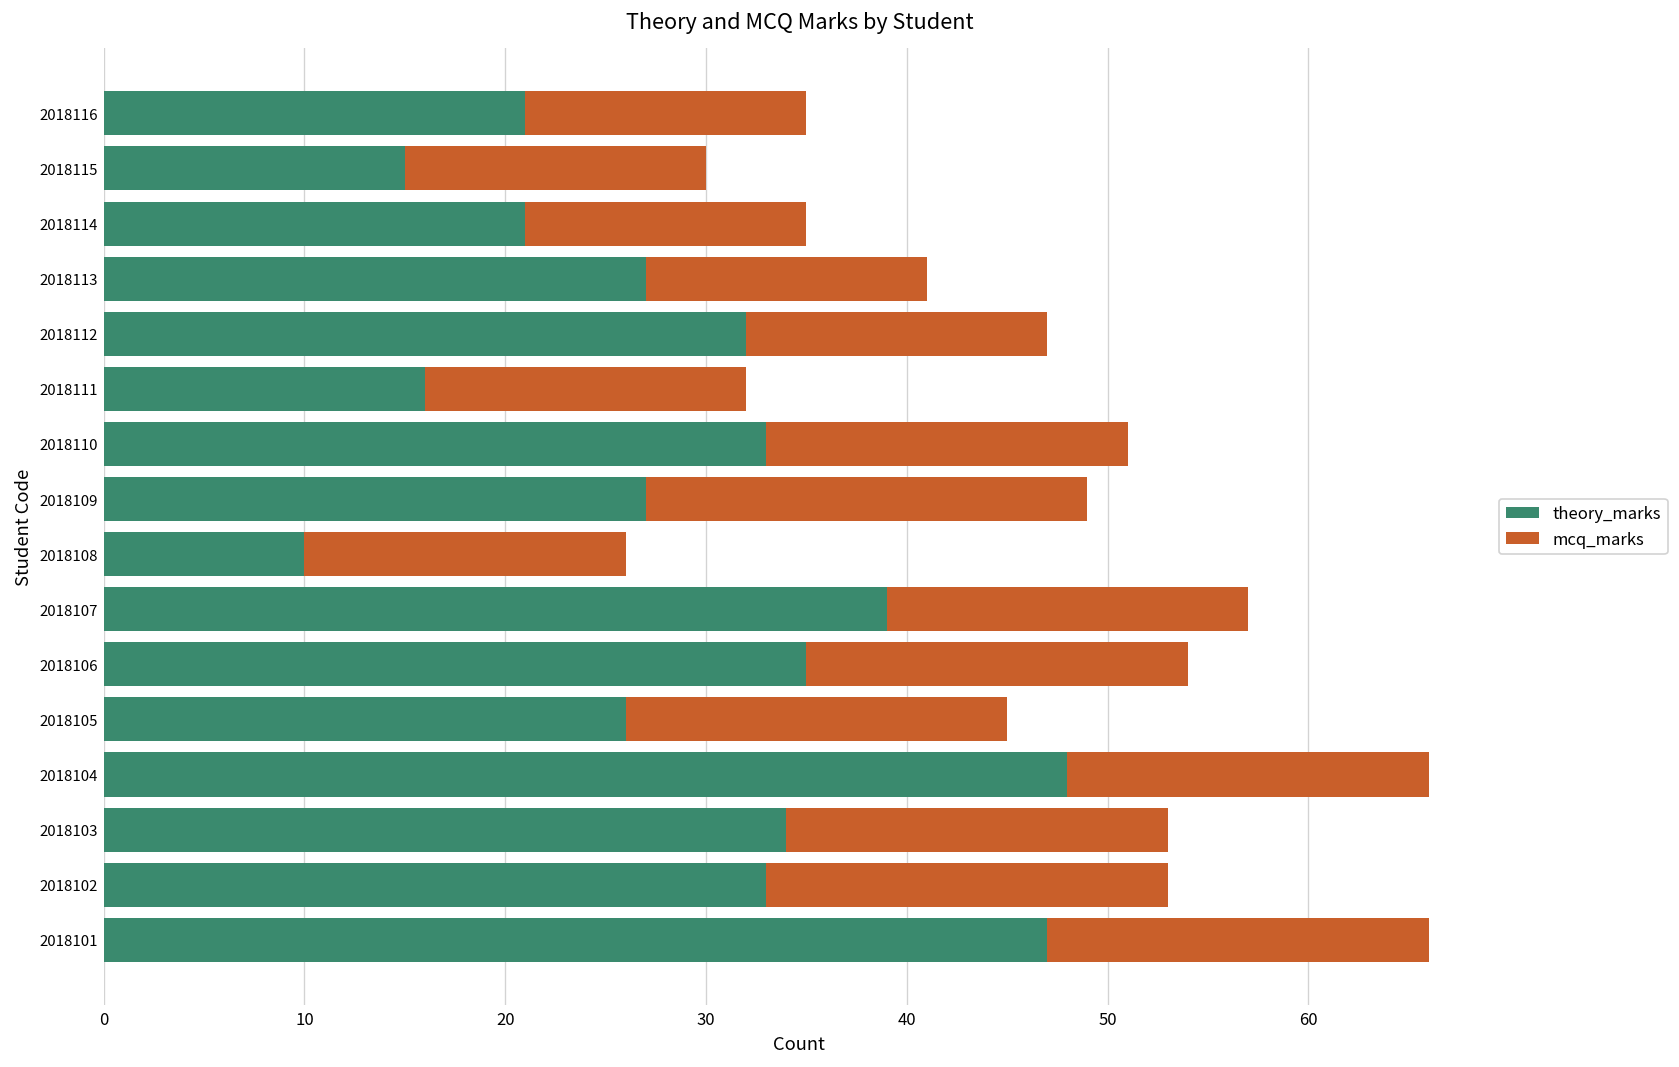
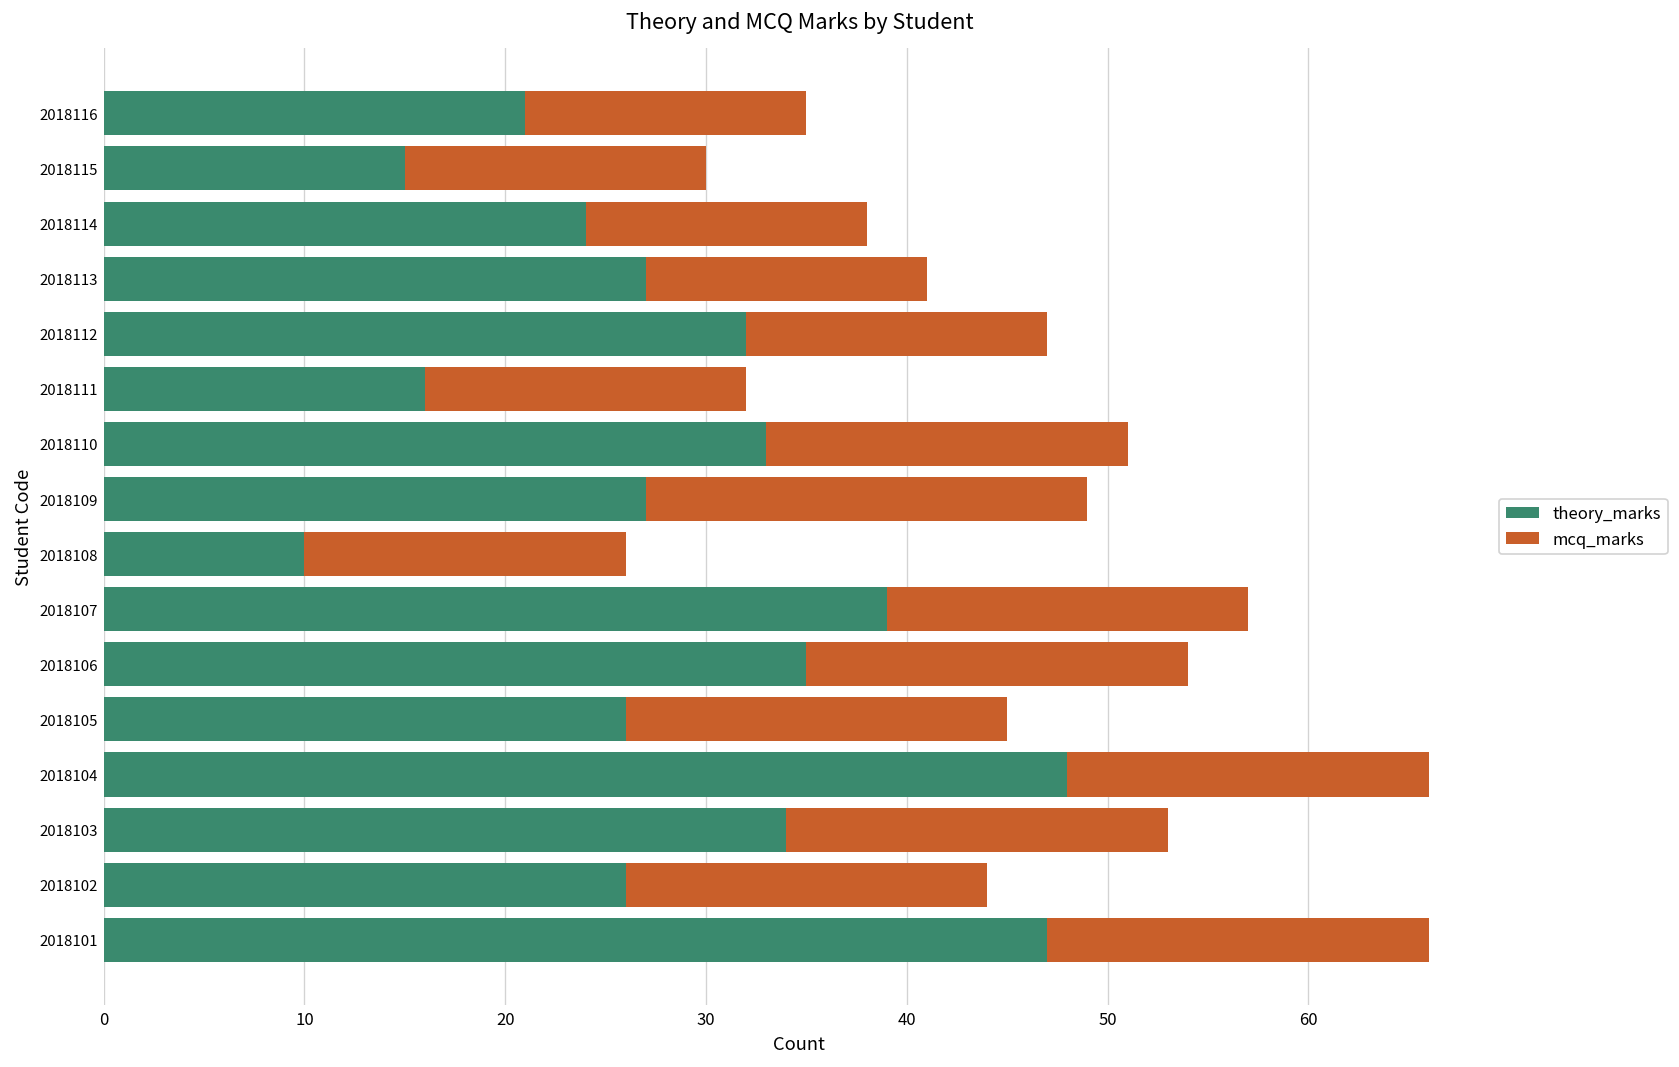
theory_marks, 2018114: 21 -> 24
theory_marks, 2018102: 33 -> 26
mcq_marks, 2018102: 20 -> 18
